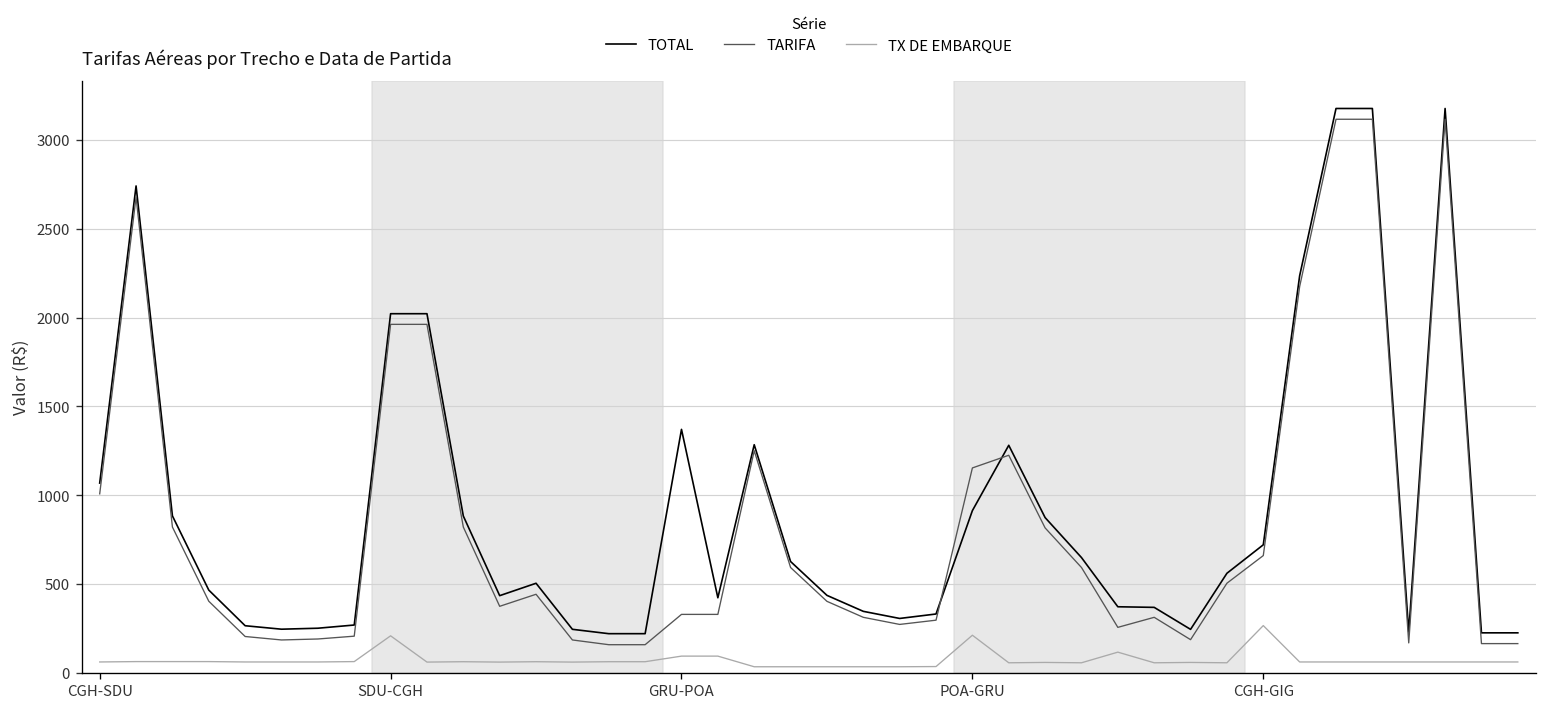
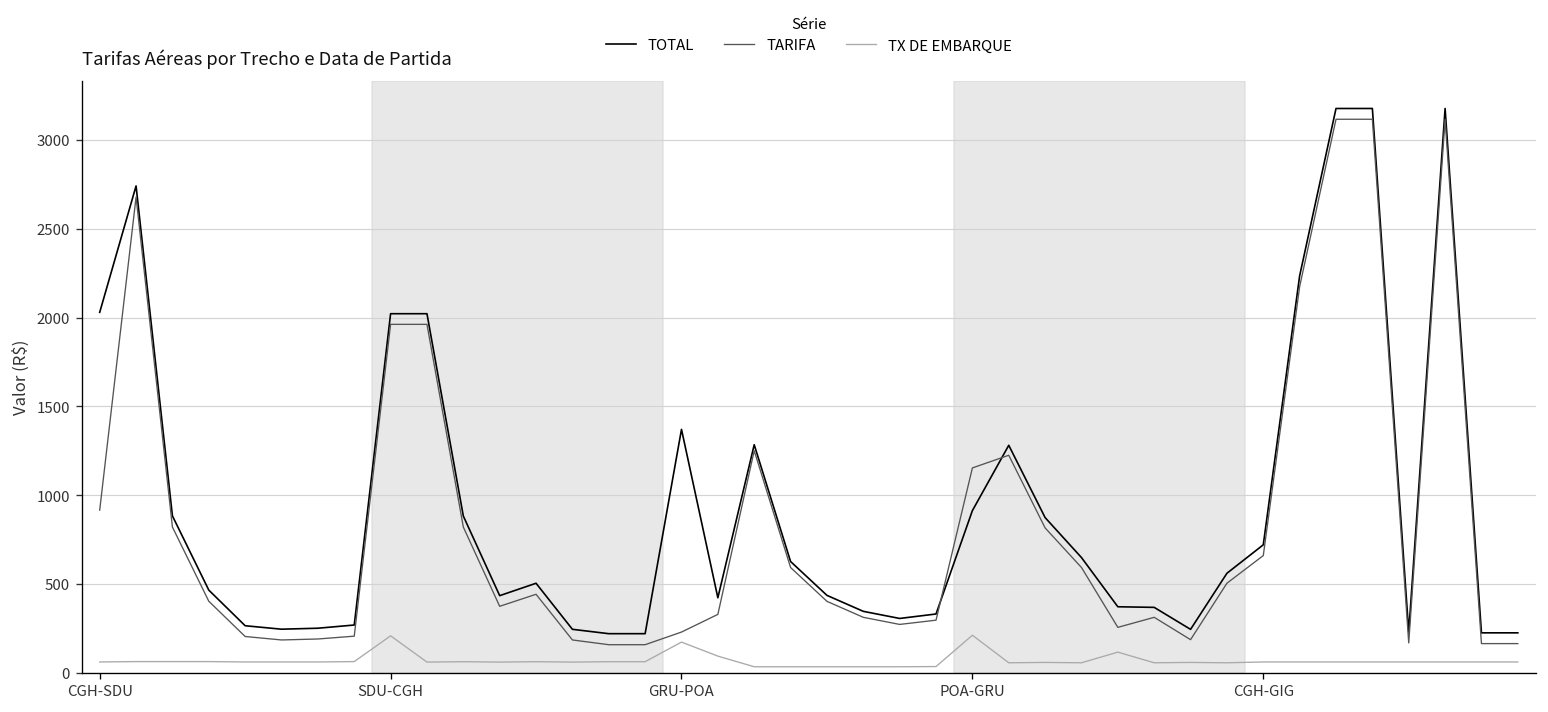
TOTAL, CGH-SDU: 1070 -> 2030
TARIFA, CGH-SDU: 1010 -> 920
TARIFA, GRU-POA: 330 -> 230
TX DE EMBARQUE, GRU-POA: 90 -> 170
TX DE EMBARQUE, CGH-GIG: 270 -> 60
